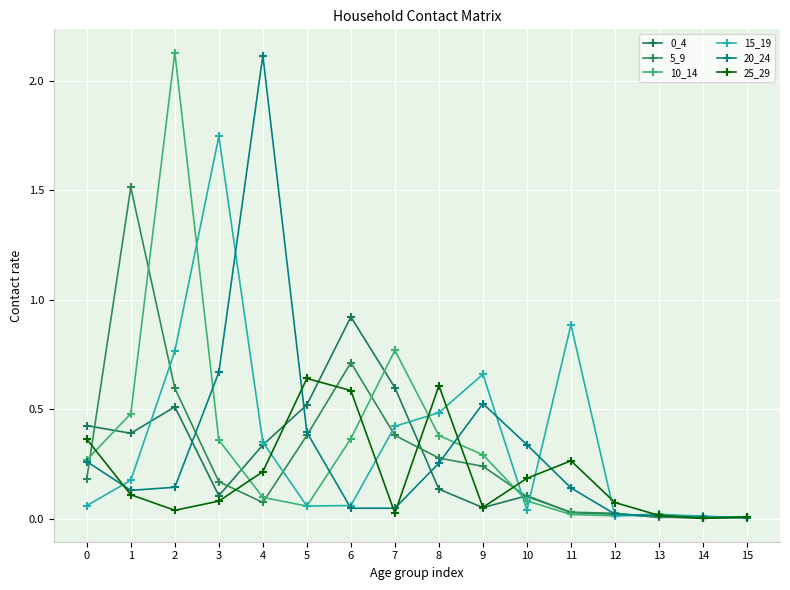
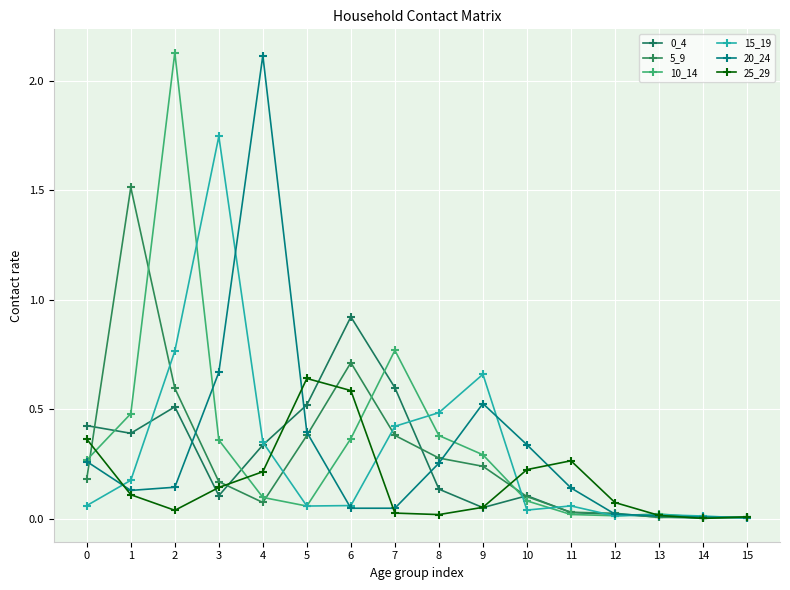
25_29, 3: 0.08 -> 0.14
25_29, 8: 0.61 -> 0.02
25_29, 10: 0.18 -> 0.22
15_19, 11: 0.89 -> 0.06
